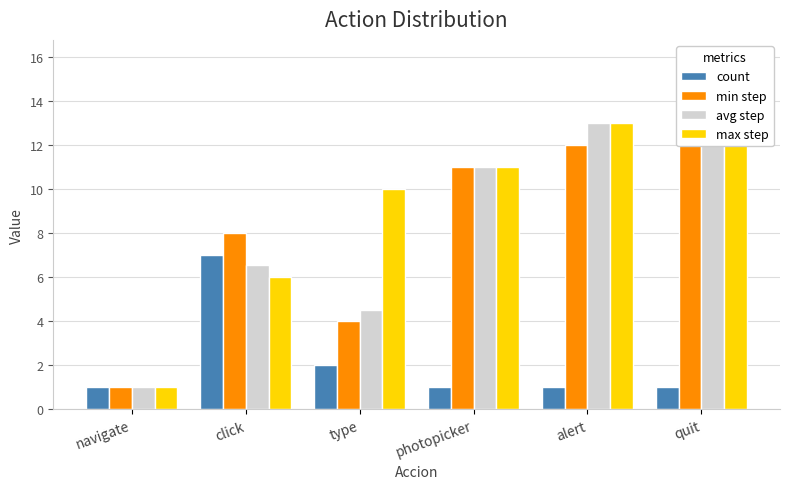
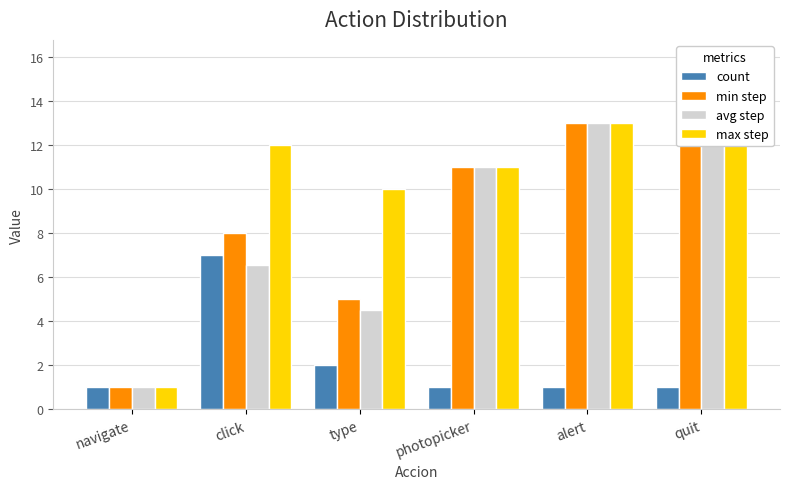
max step, click: 6 -> 12
min step, type: 4 -> 5
min step, alert: 12 -> 13
